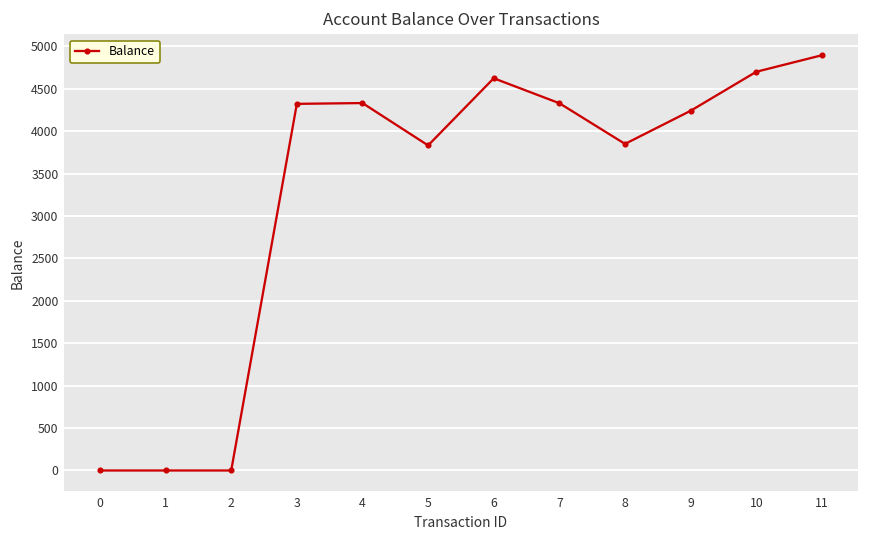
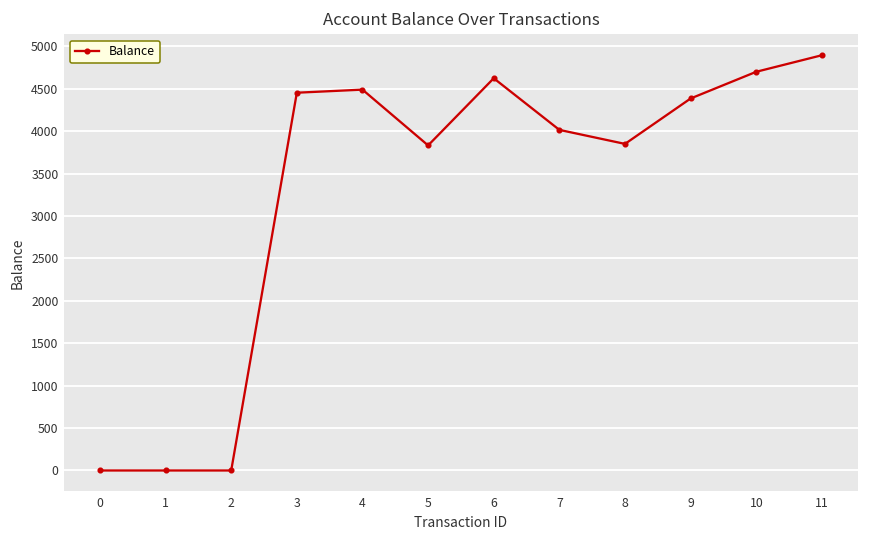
3: 4300 -> 4500
4: 4300 -> 4500
7: 4300 -> 4000
9: 4200 -> 4400
